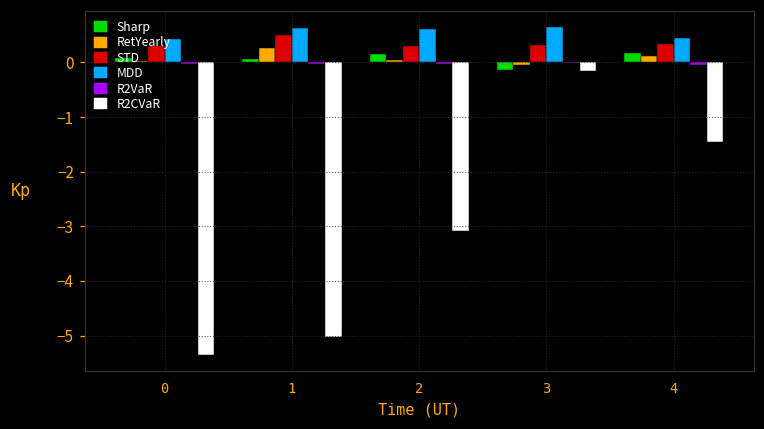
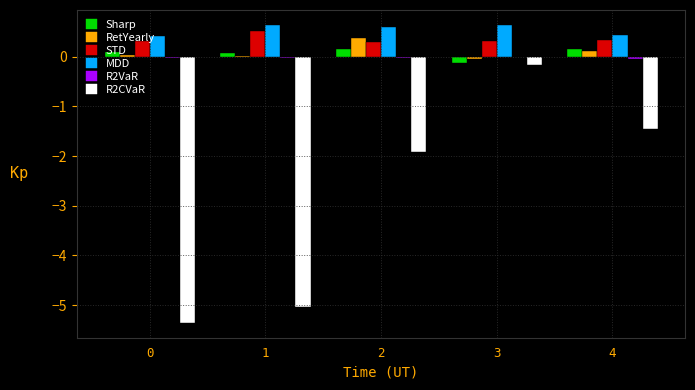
RetYearly, 1: 0.3 -> 0.0
RetYearly, 2: 0.0 -> 0.4
R2CVaR, 2: -3.1 -> -1.9
